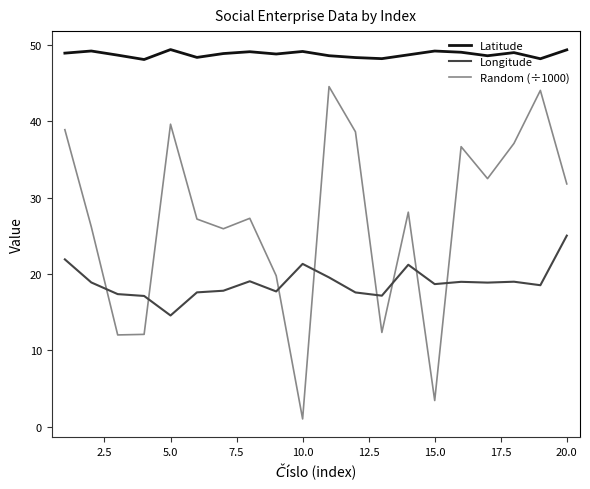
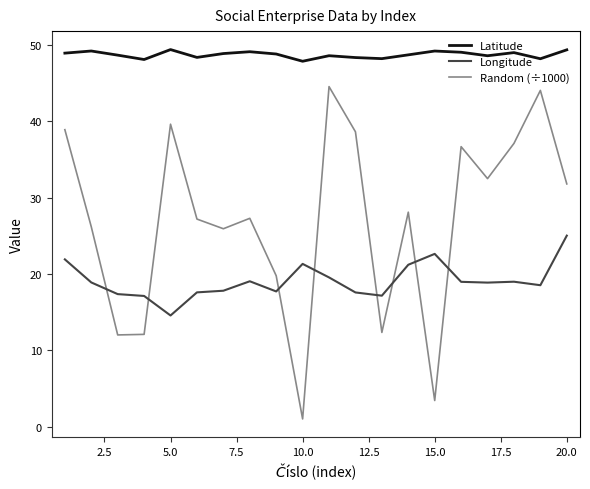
Latitude, 10.0: 49 -> 48
Longitude, 15.0: 19 -> 23
